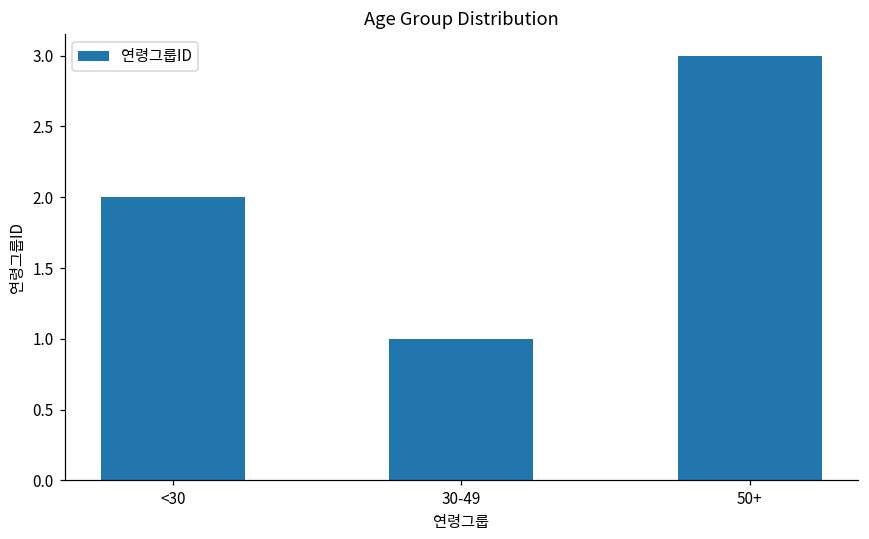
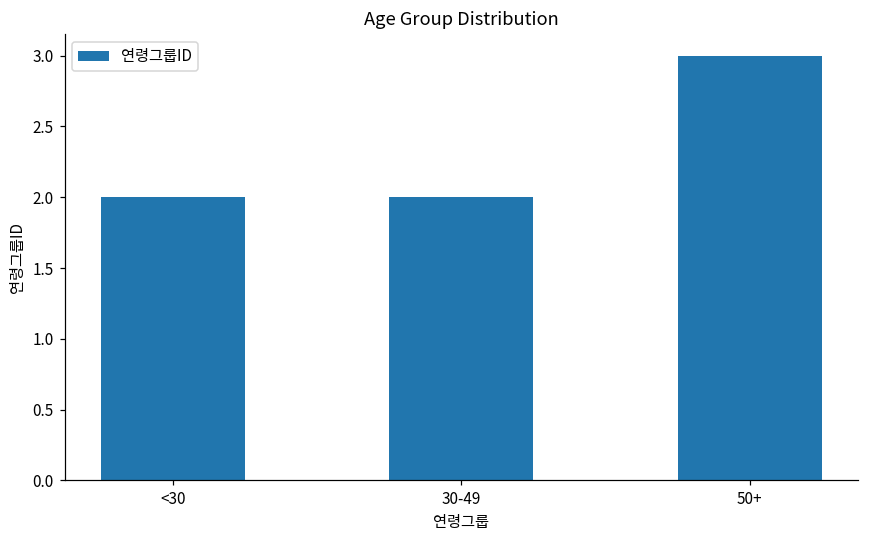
30-49: 1 -> 2
